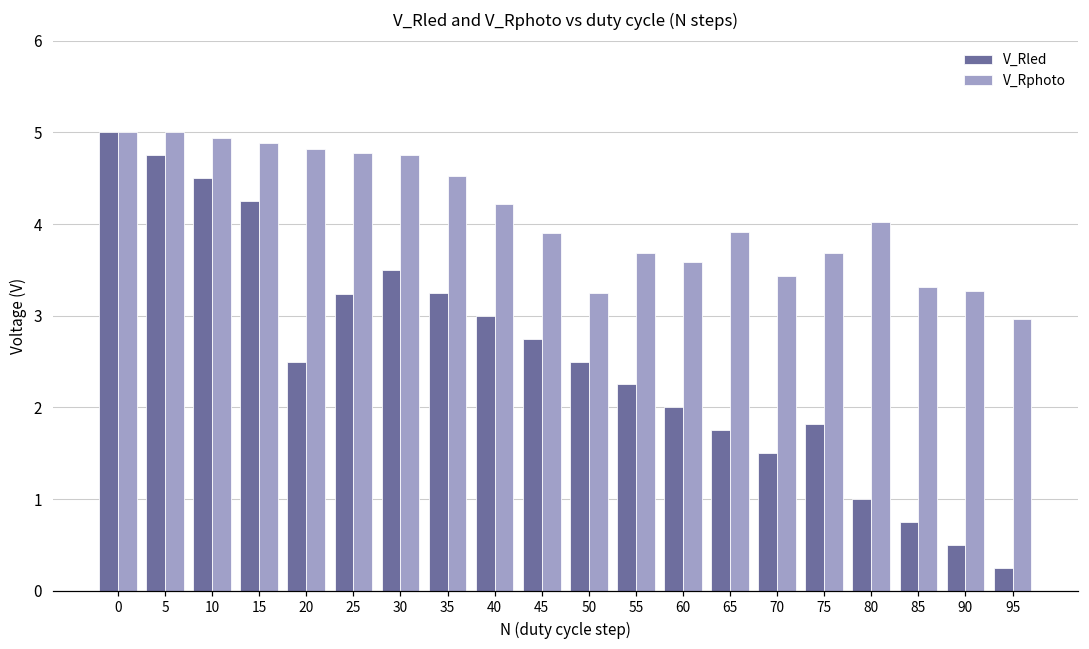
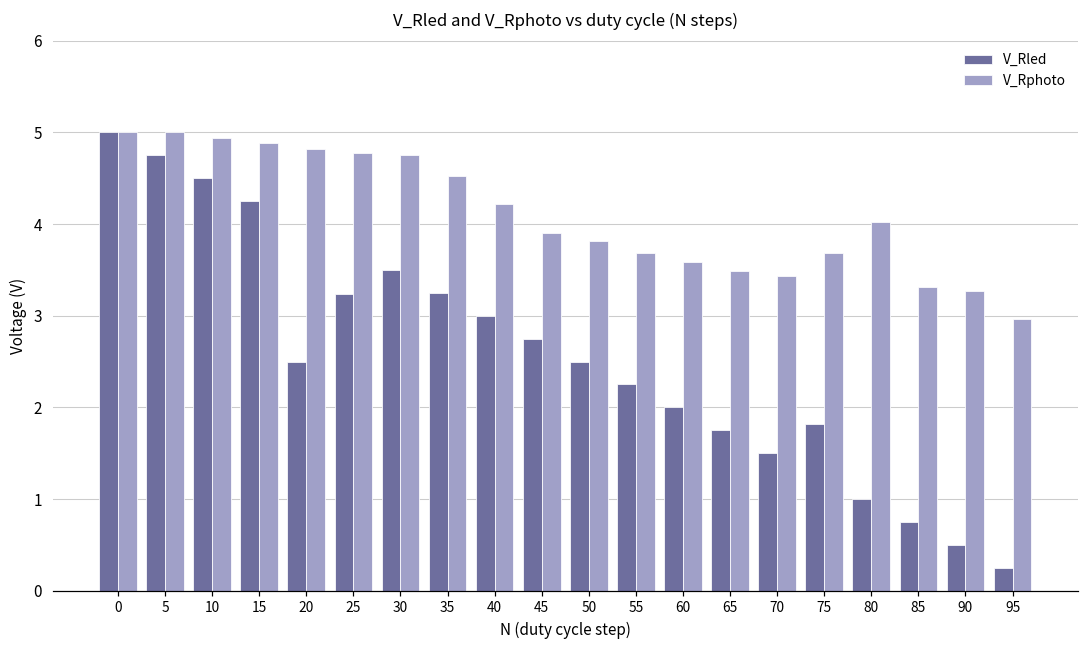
V_Rphoto, 50: 3.3 -> 3.8
V_Rphoto, 65: 3.9 -> 3.5
